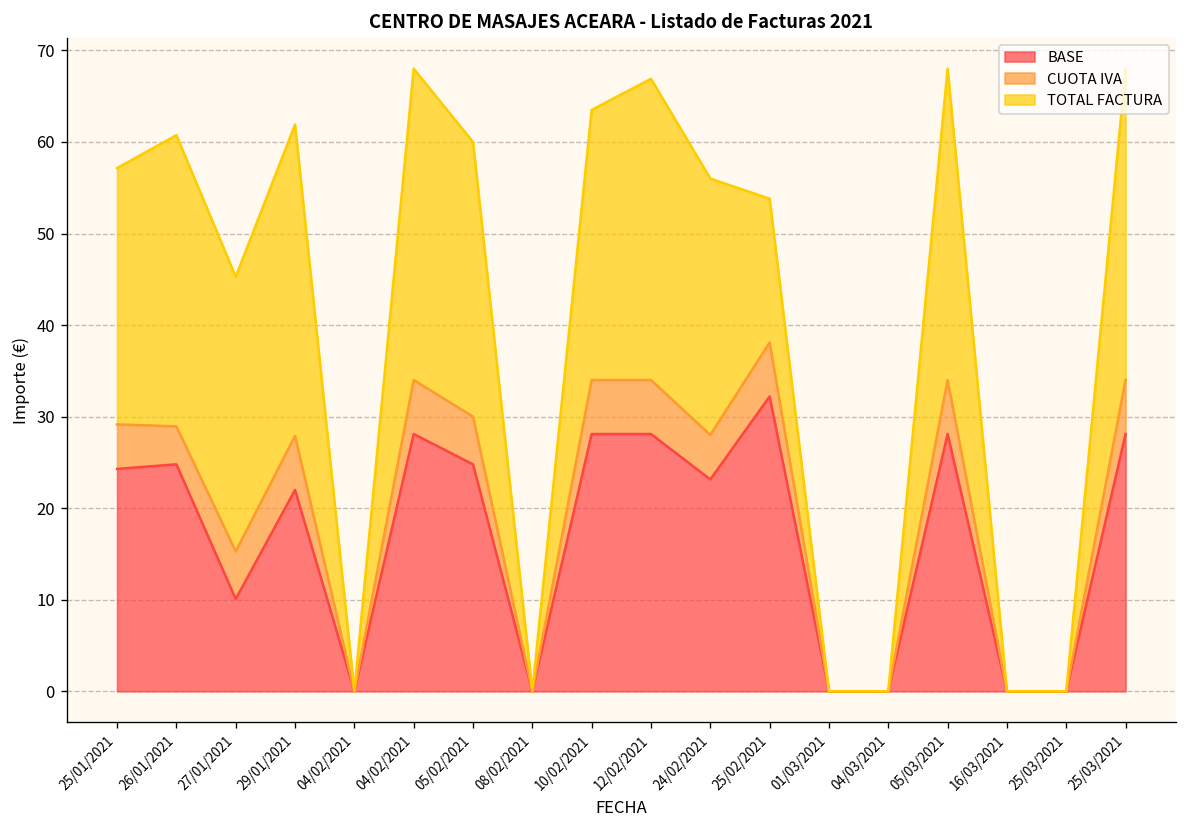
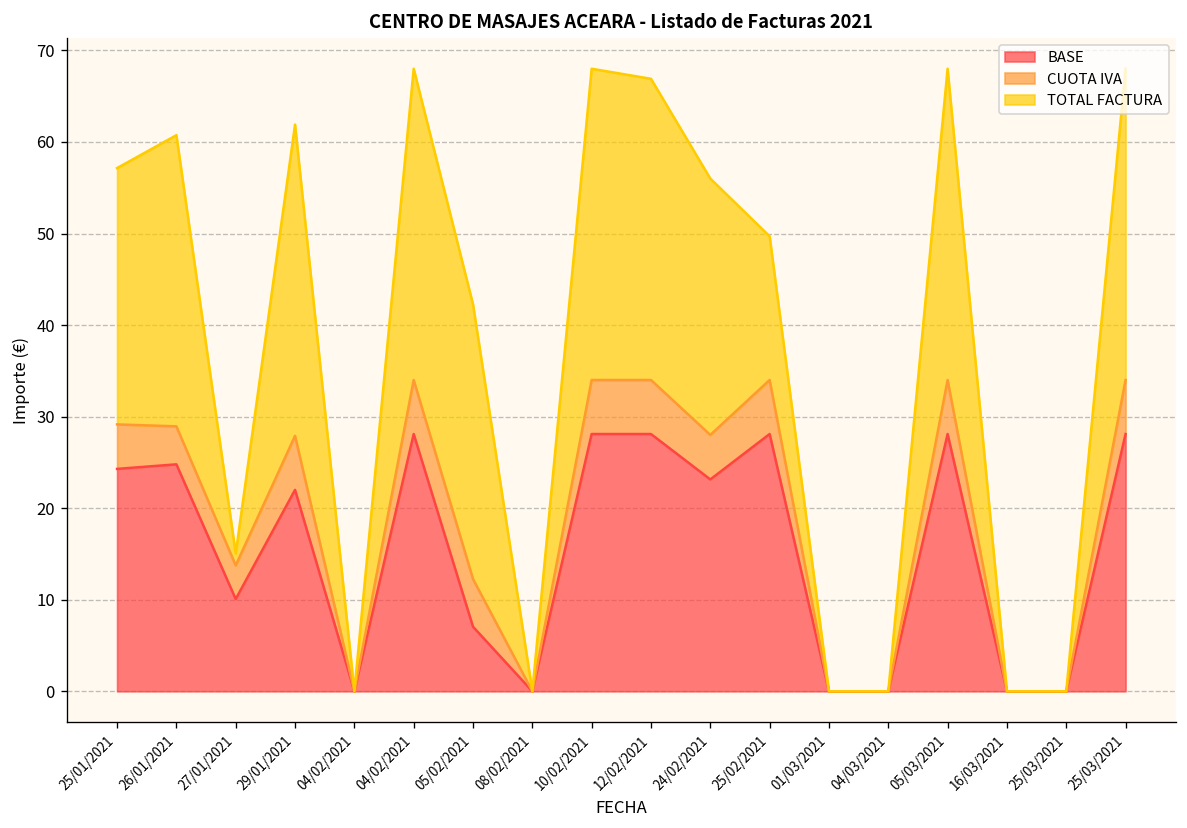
CUOTA IVA, 27/01/2021: 5 -> 4
TOTAL FACTURA, 27/01/2021: 30 -> 1
BASE, 05/02/2021: 25 -> 7
TOTAL FACTURA, 10/02/2021: 30 -> 34
BASE, 25/02/2021: 32 -> 28
